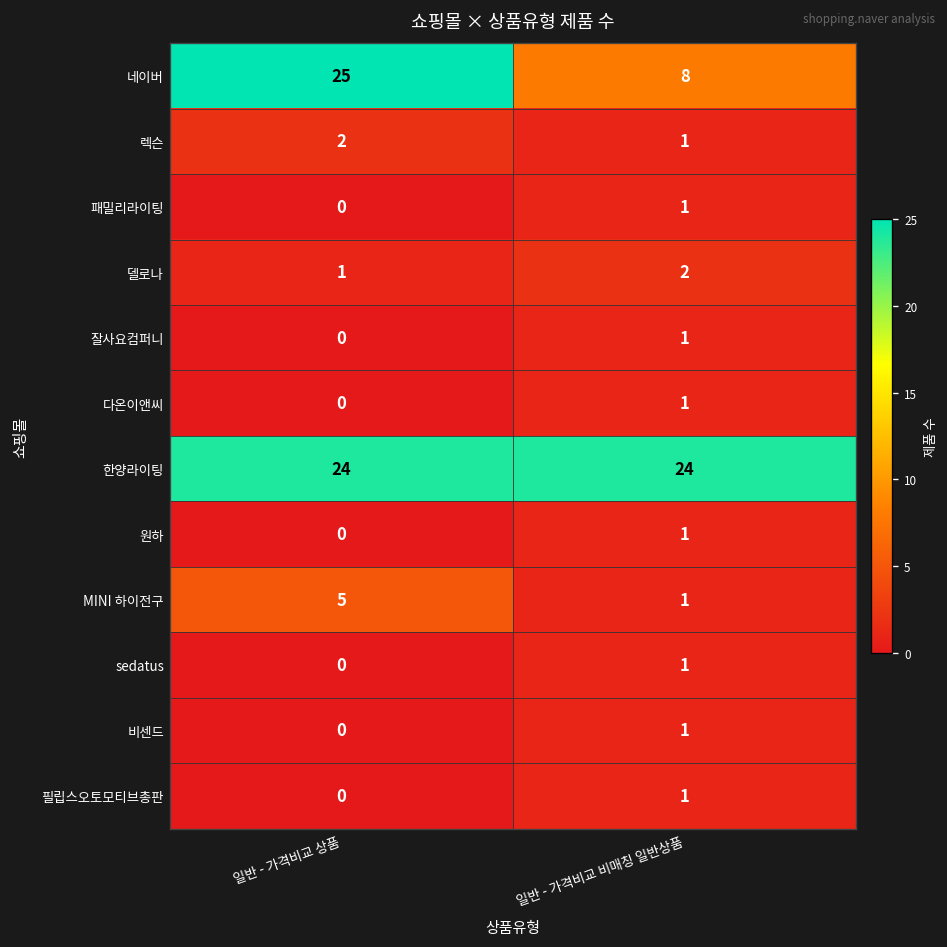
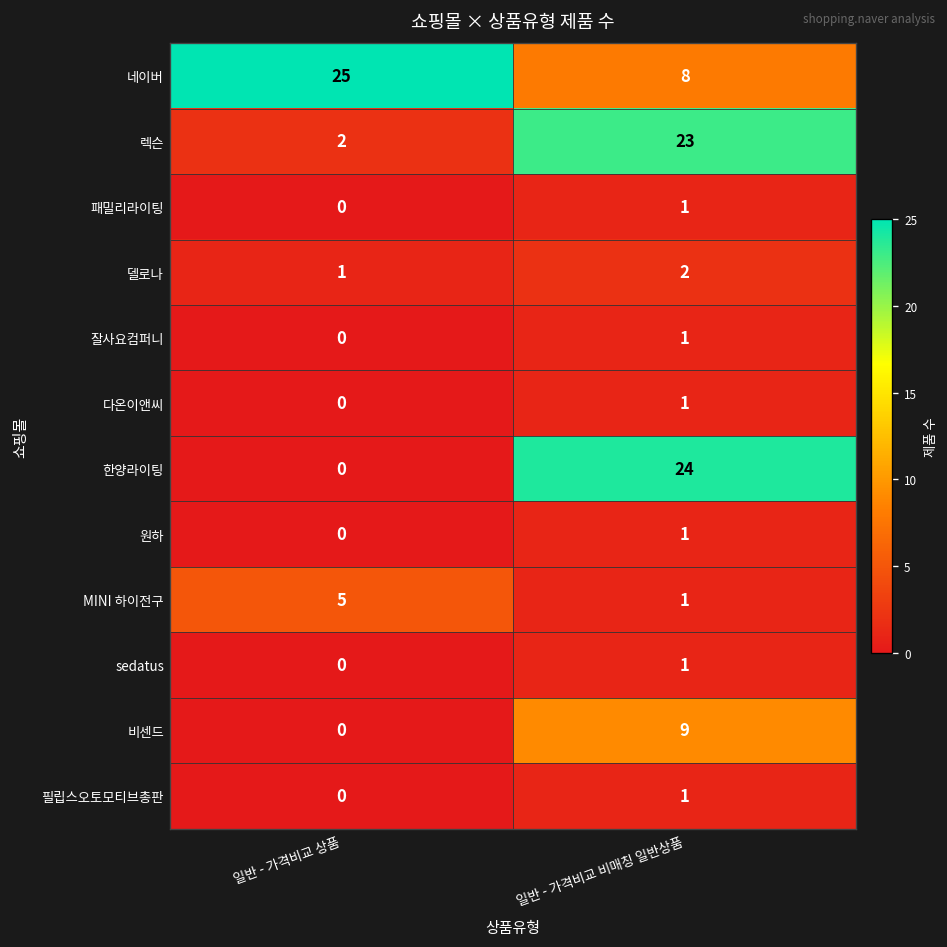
렉슨, 일반 - 가격비교 비매칭 일반상품: 1 -> 23
한양라이팅, 일반 - 가격비교 상품: 24 -> 0
비센드, 일반 - 가격비교 비매칭 일반상품: 1 -> 9
